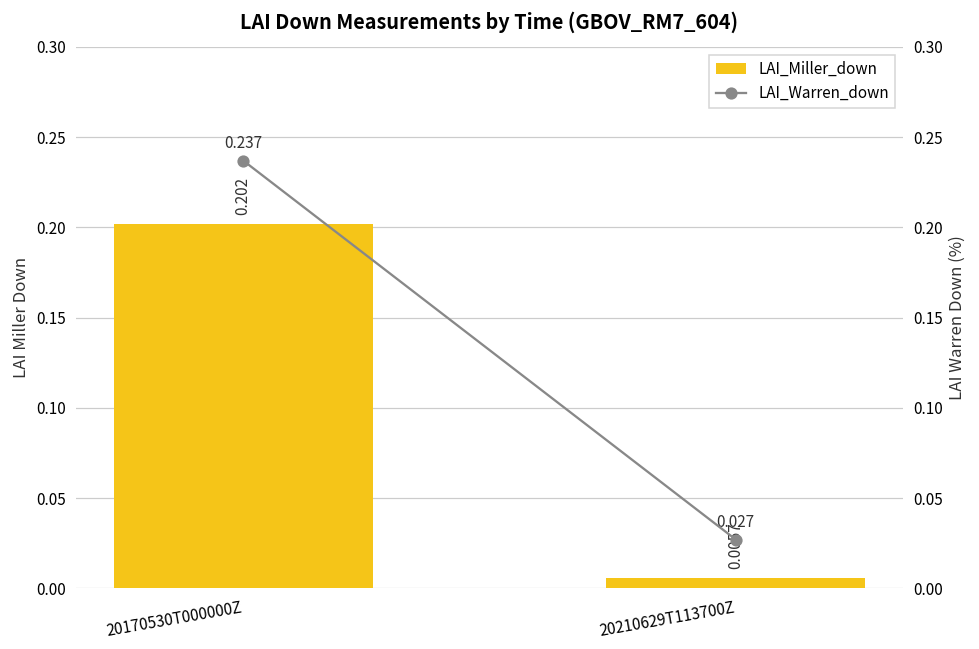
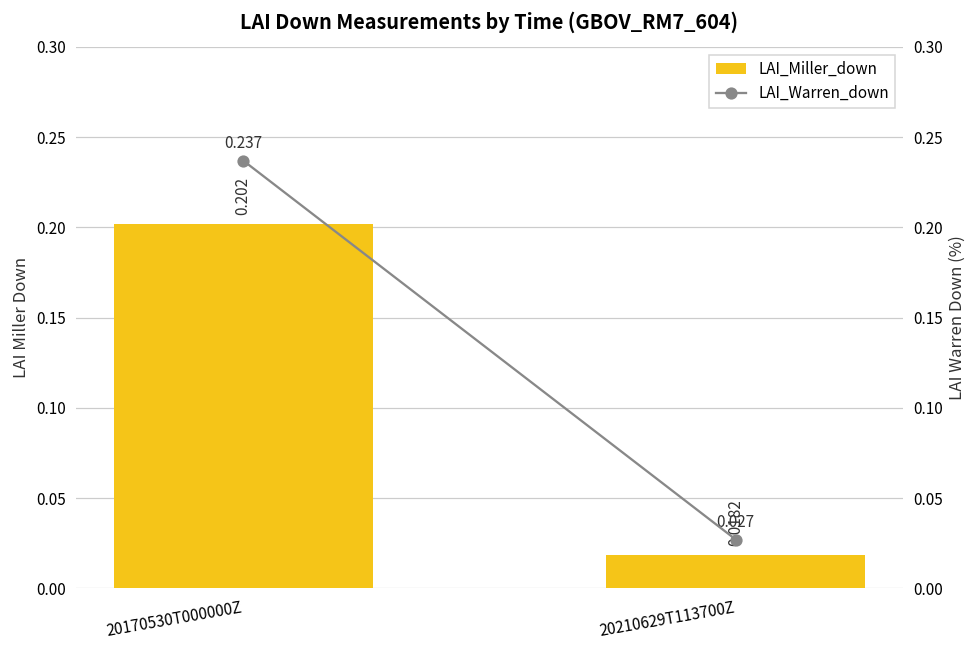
LAI_Miller_down, 20210629T113700Z: 0.0057 -> 0.0182
